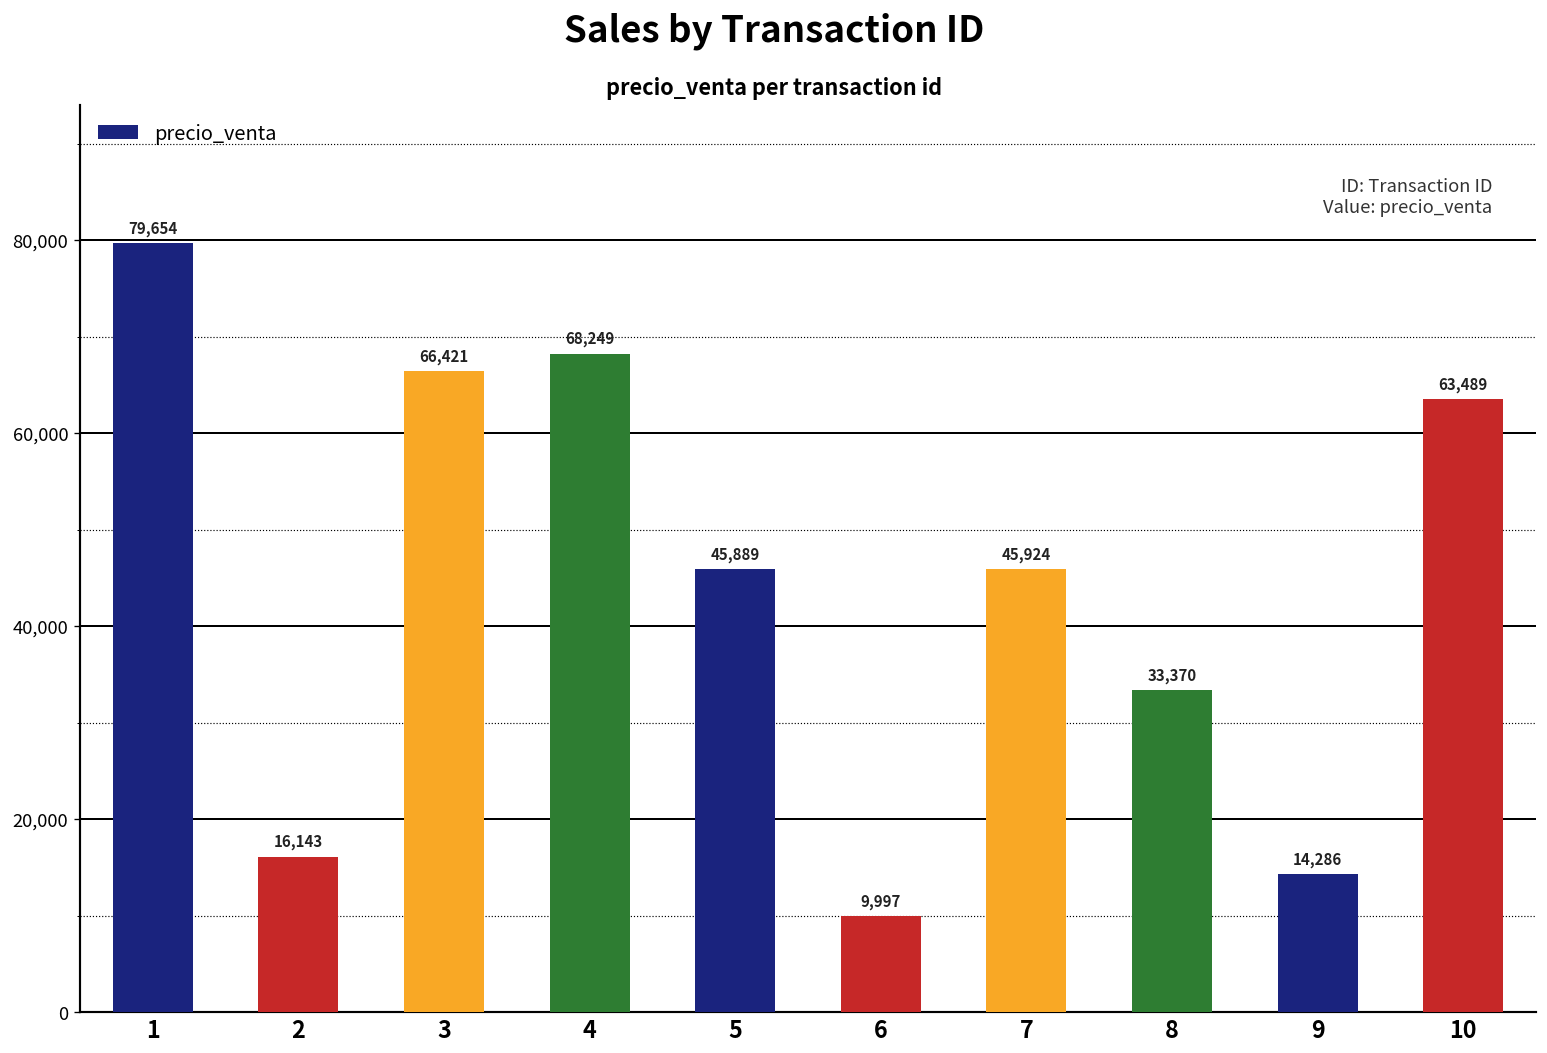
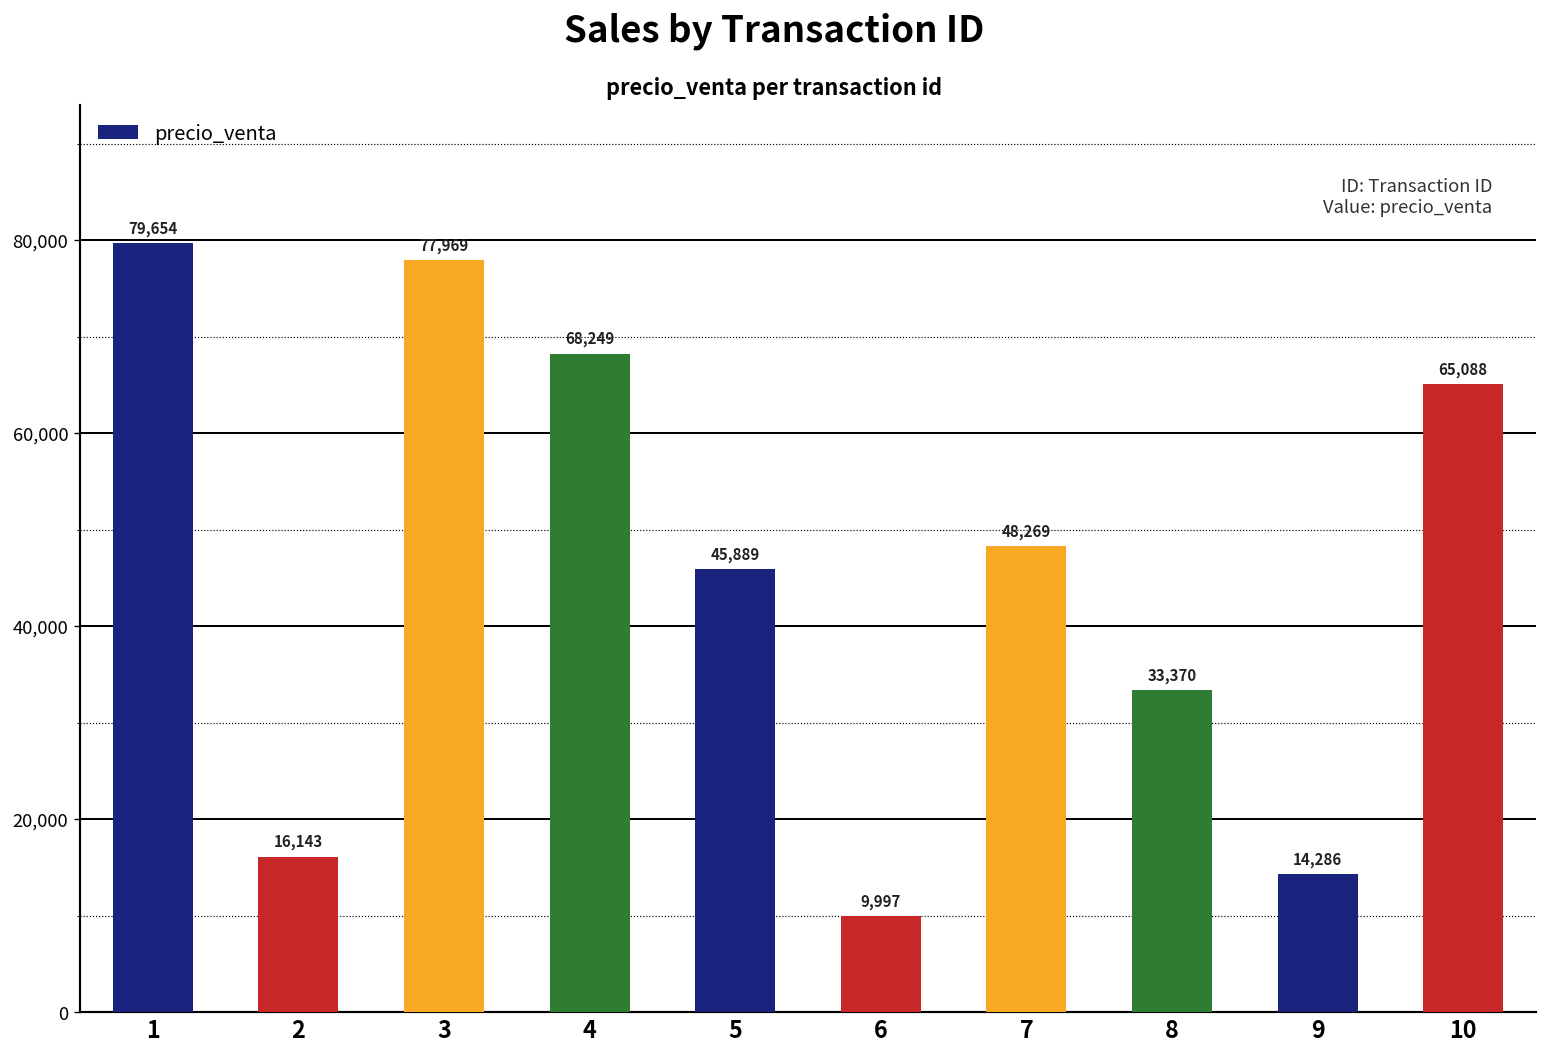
3: 66,421 -> 77,969
7: 45,924 -> 48,269
10: 63,489 -> 65,088
